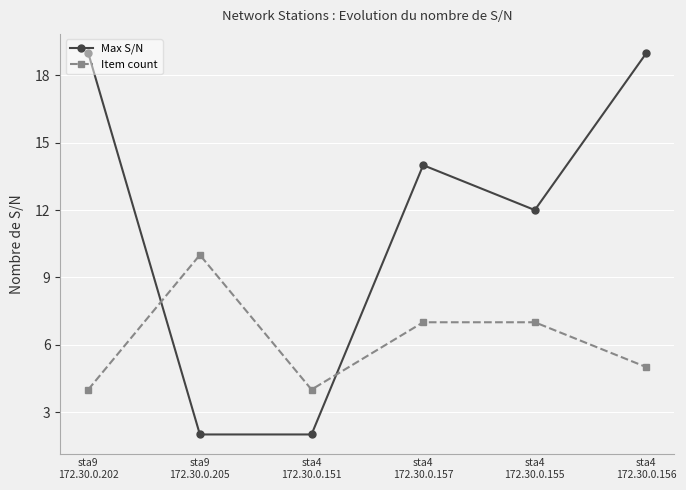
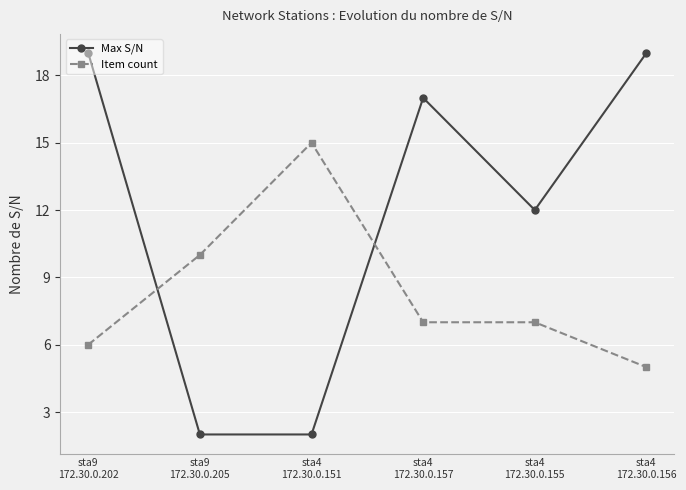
Item count, sta9 172.30.0.202: 4 -> 6
Item count, sta4 172.30.0.151: 4 -> 15
Max S/N, sta4 172.30.0.157: 14 -> 17
